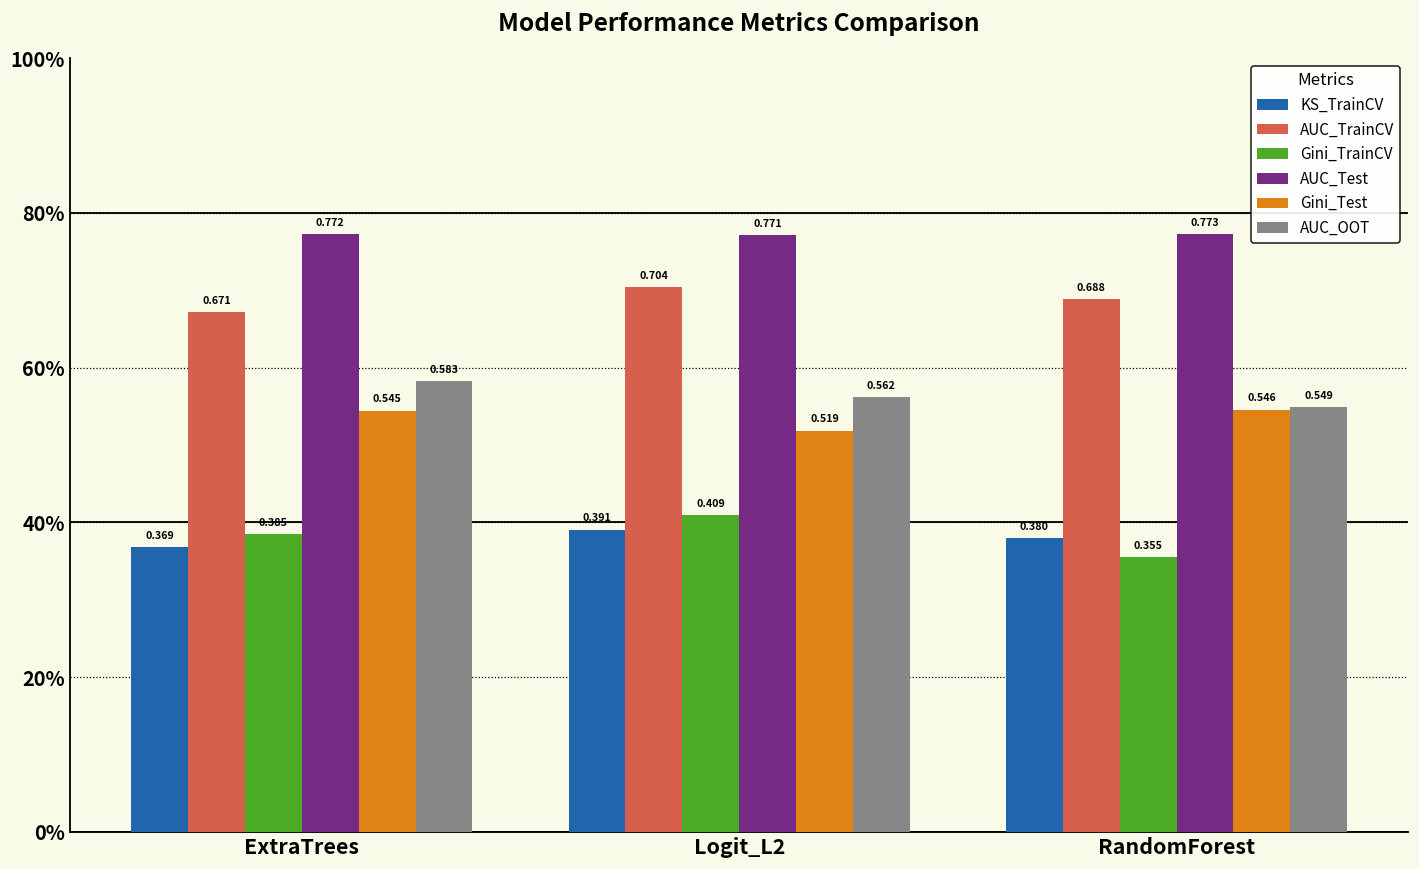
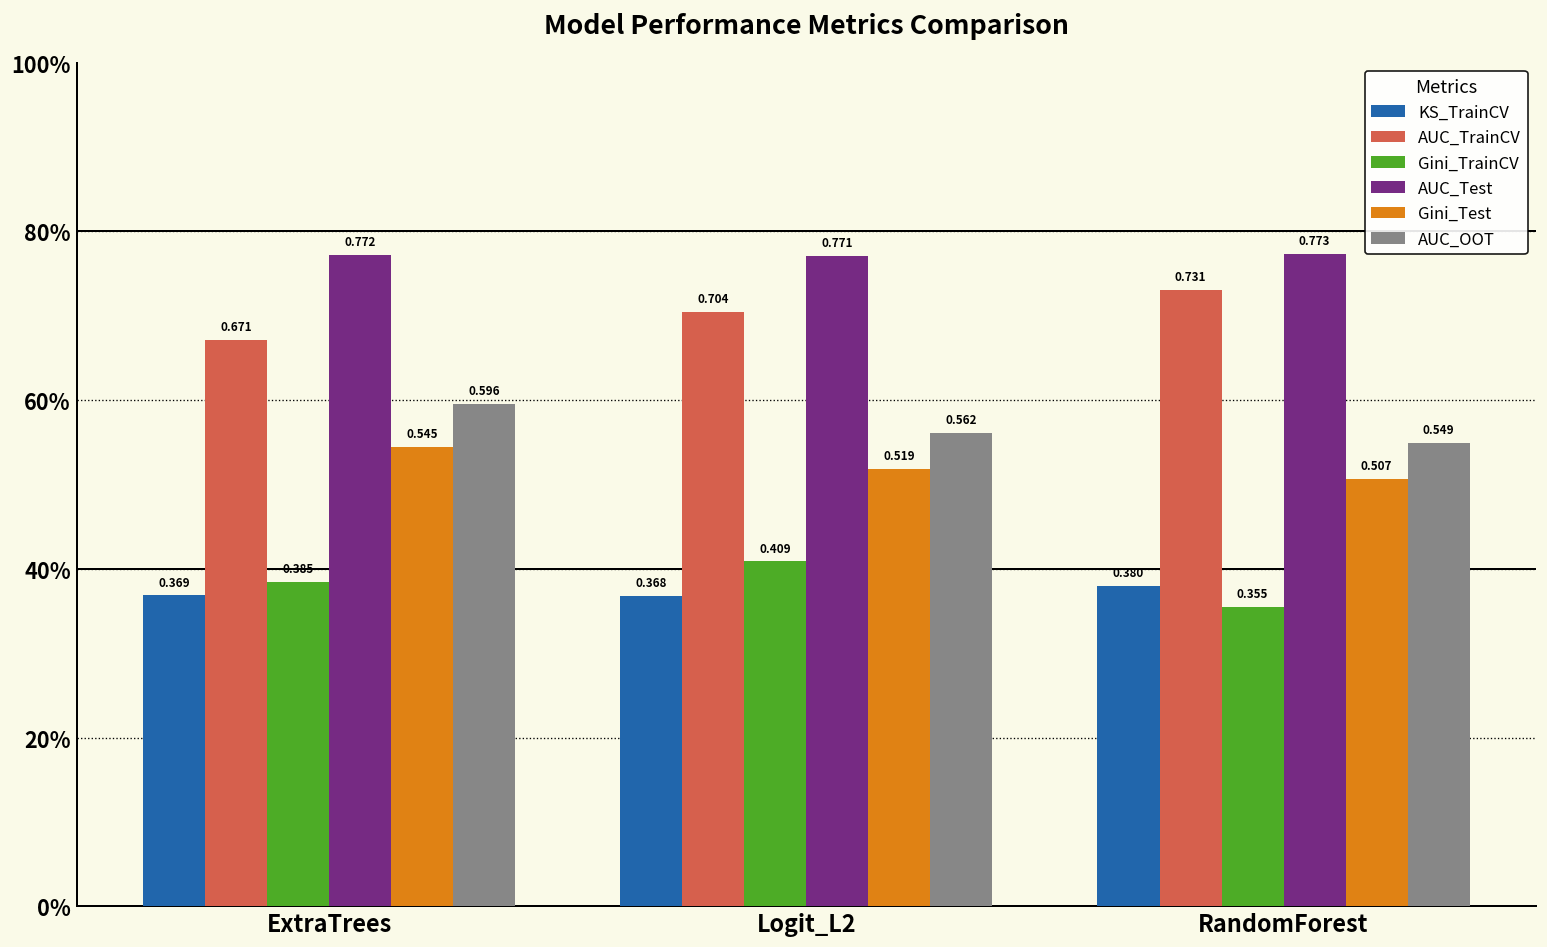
AUC_OOT, ExtraTrees: 0.583 -> 0.596
KS_TrainCV, Logit_L2: 0.391 -> 0.368
AUC_TrainCV, RandomForest: 0.688 -> 0.731
Gini_Test, RandomForest: 0.546 -> 0.507
